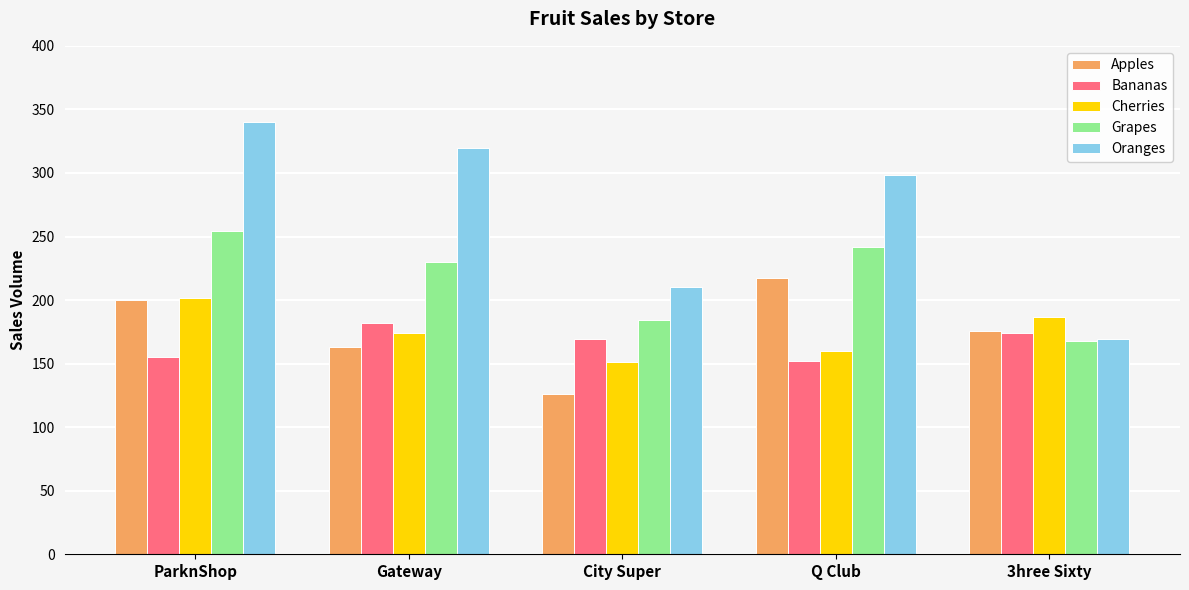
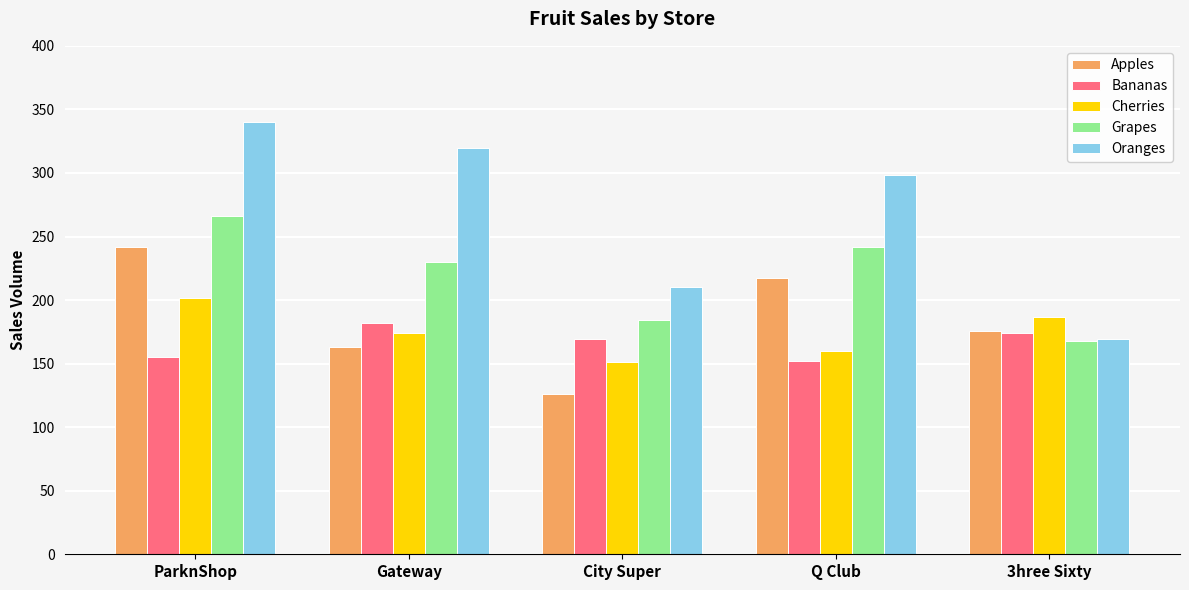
Apples, ParknShop: 200 -> 242
Grapes, ParknShop: 254 -> 266
